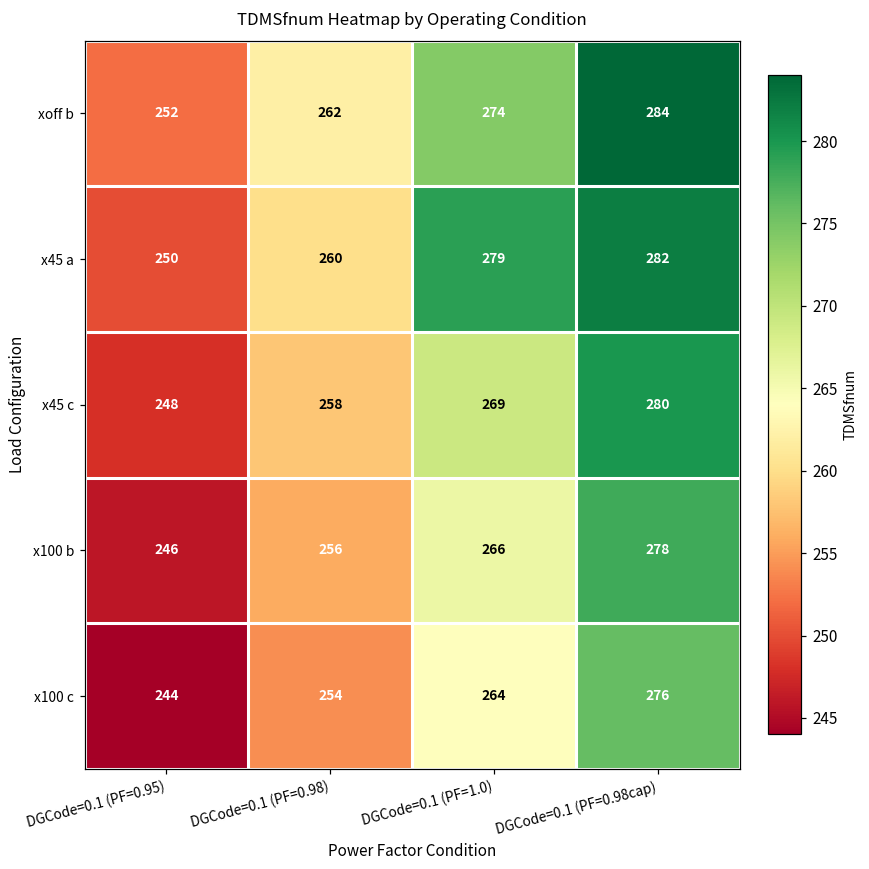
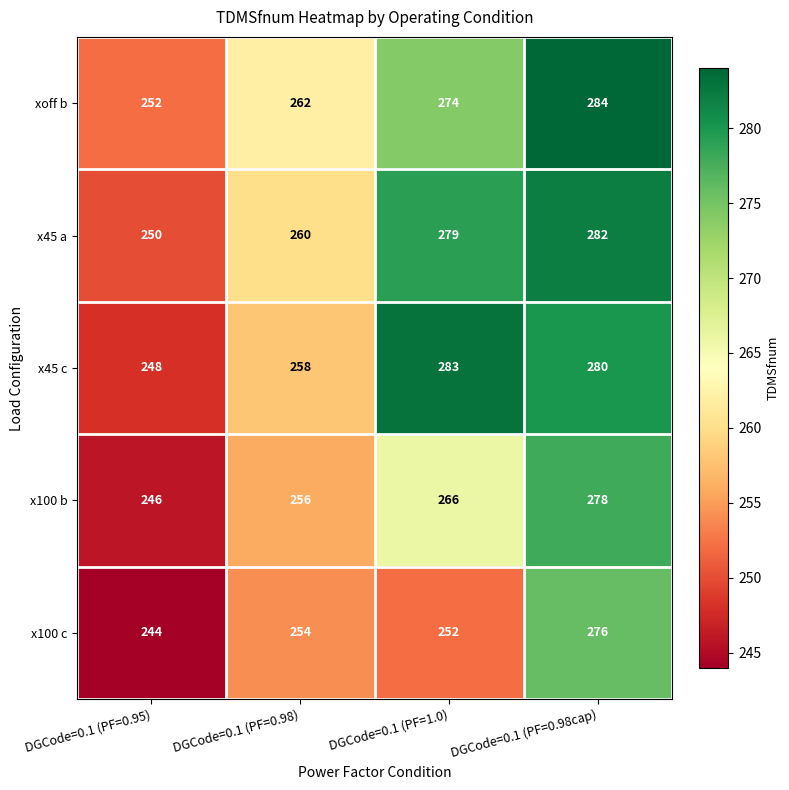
x45 c, DGCode=0.1 (PF=1.0): 269 -> 283
x100 c, DGCode=0.1 (PF=1.0): 264 -> 252
